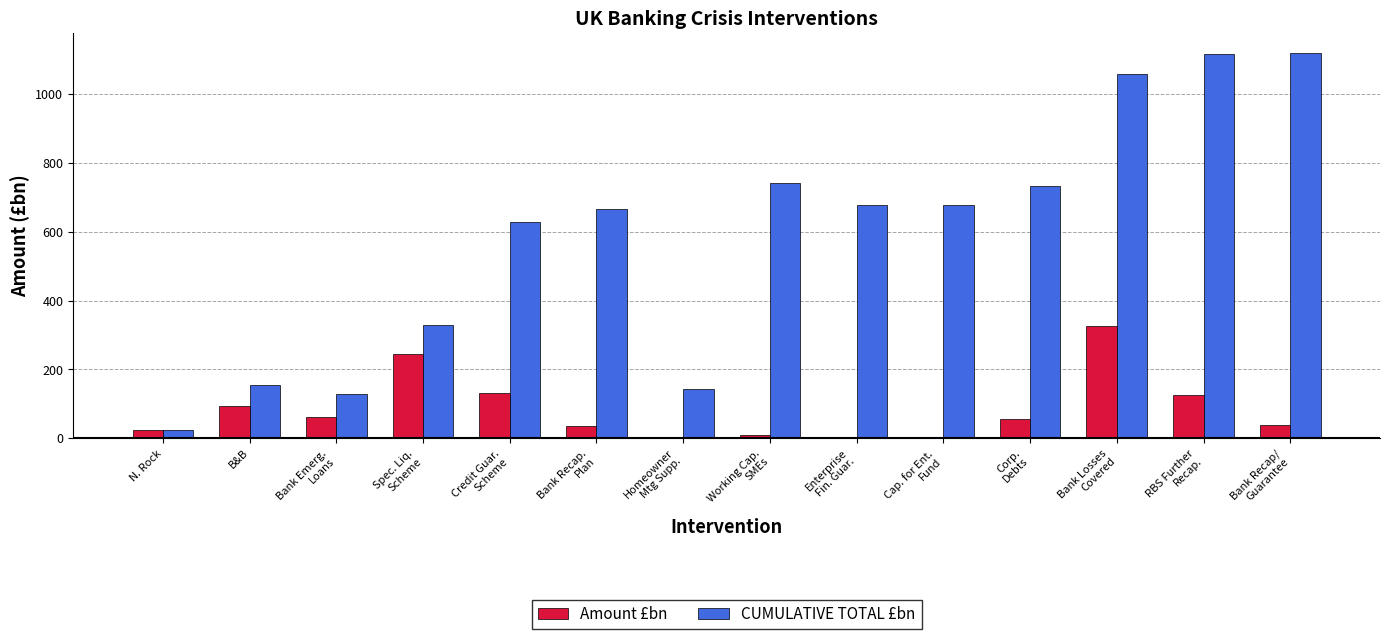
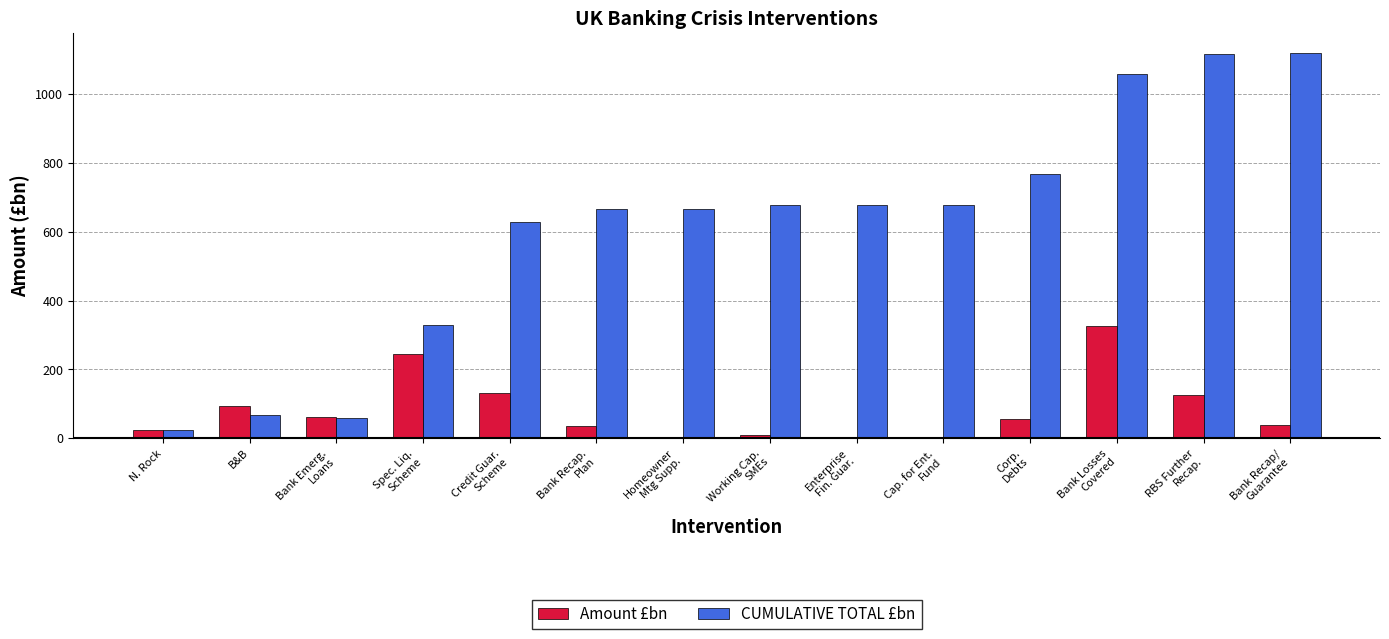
CUMULATIVE TOTAL £bn, B&B: 160 -> 70
CUMULATIVE TOTAL £bn, Bank Emerg. Loans: 130 -> 60
CUMULATIVE TOTAL £bn, Homeowner Mtg Supp.: 140 -> 670
CUMULATIVE TOTAL £bn, Working Cap. SMEs: 740 -> 680
CUMULATIVE TOTAL £bn, Corp. Debts: 730 -> 770
